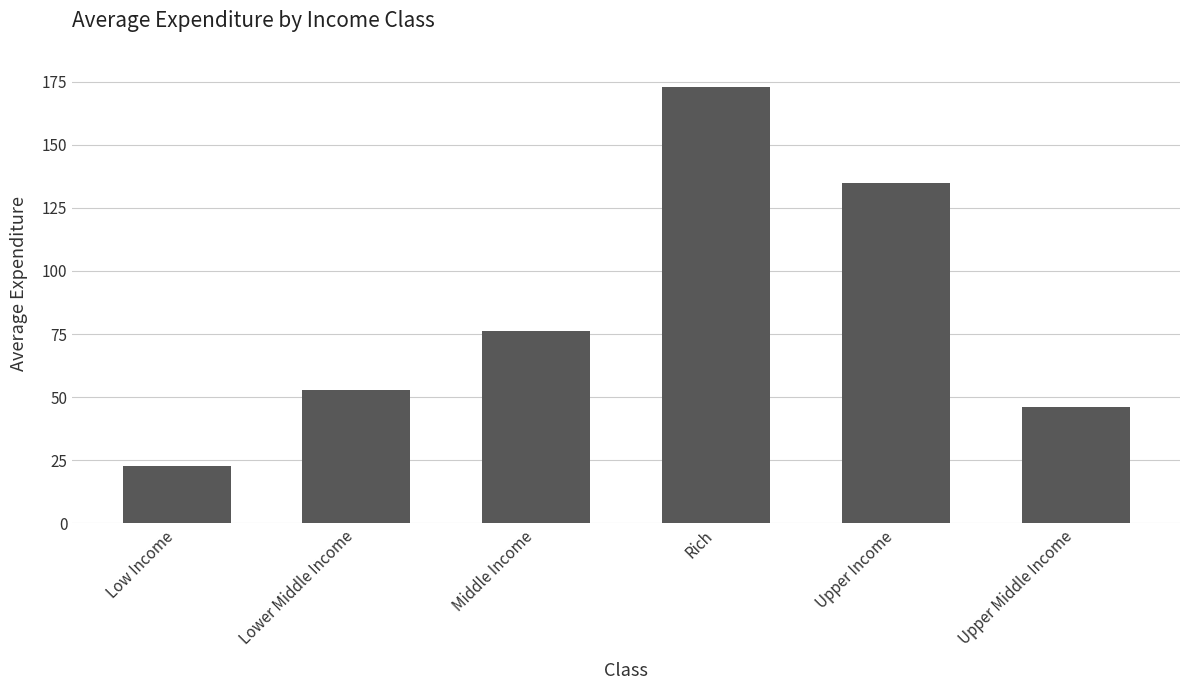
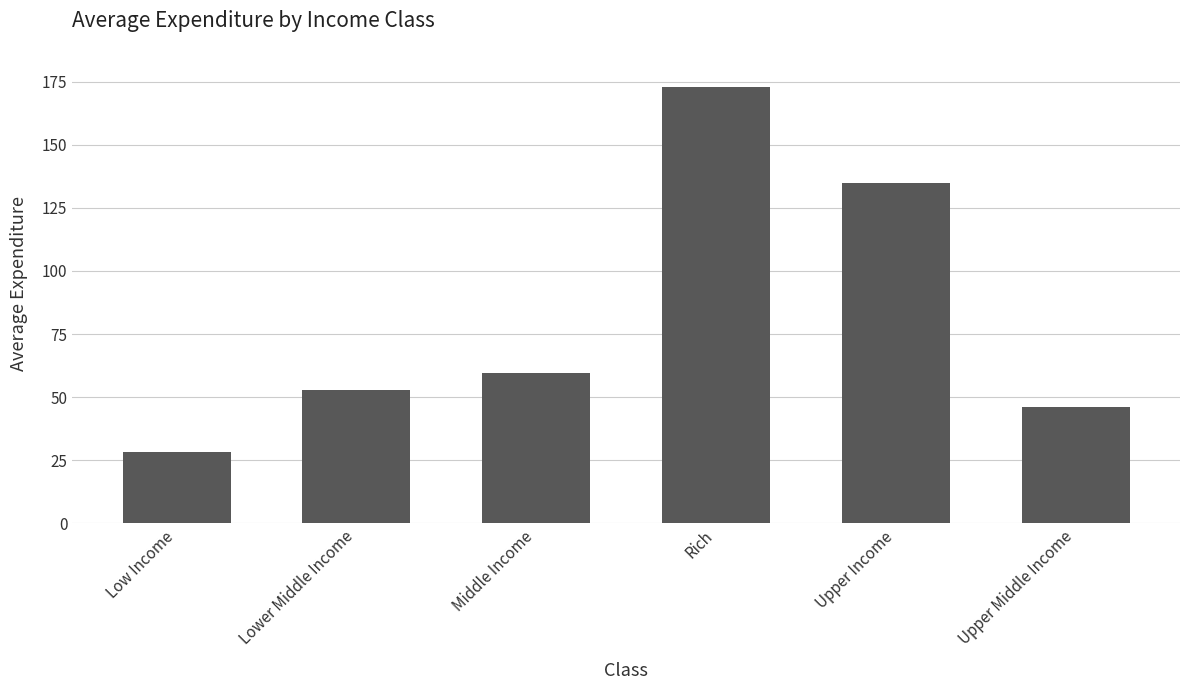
Low Income: 23 -> 28
Middle Income: 76 -> 60
